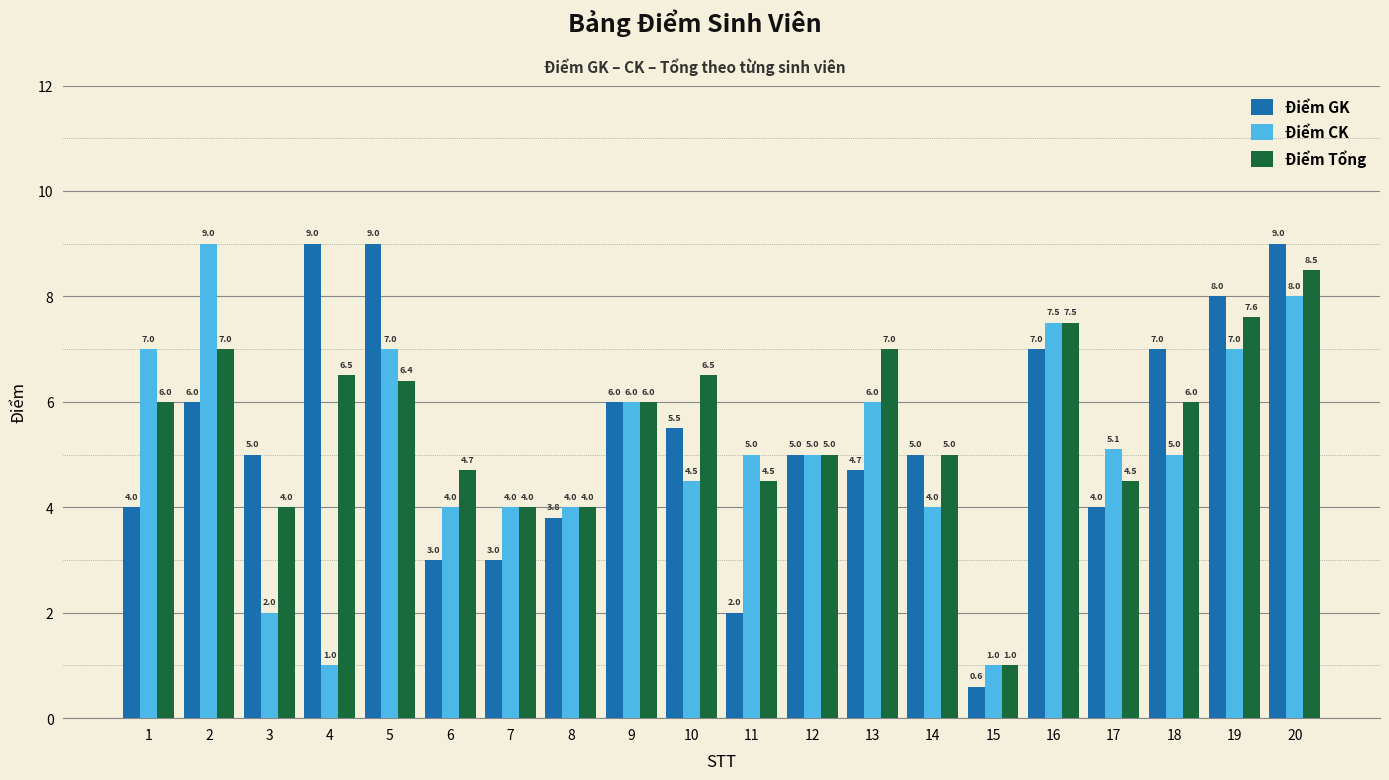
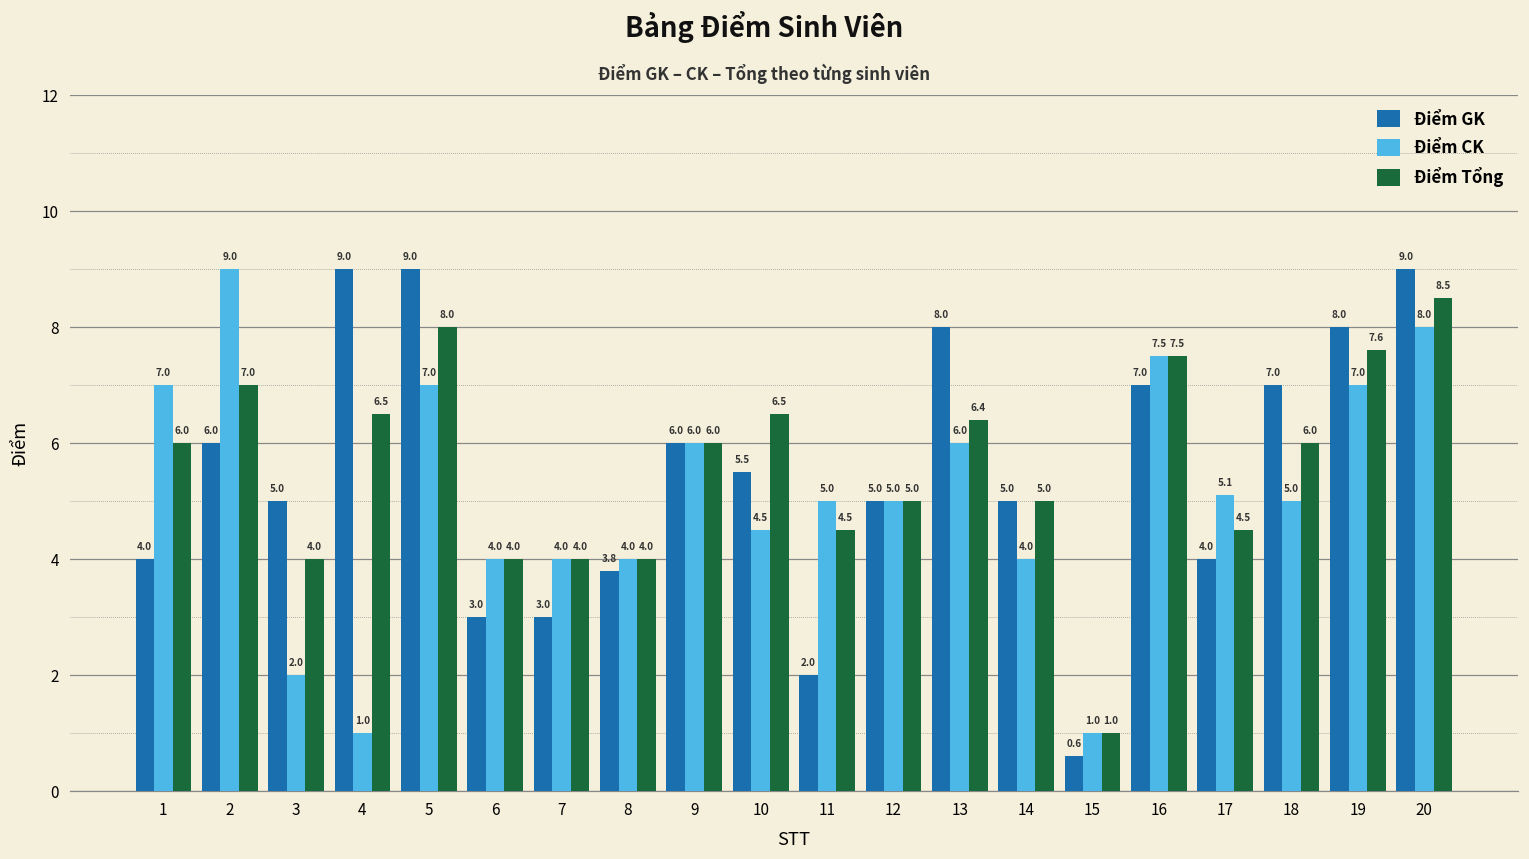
Điểm Tổng, 5: 6.4 -> 8.0
Điểm Tổng, 6: 4.7 -> 4.0
Điểm GK, 13: 4.7 -> 8.0
Điểm Tổng, 13: 7.0 -> 6.4
